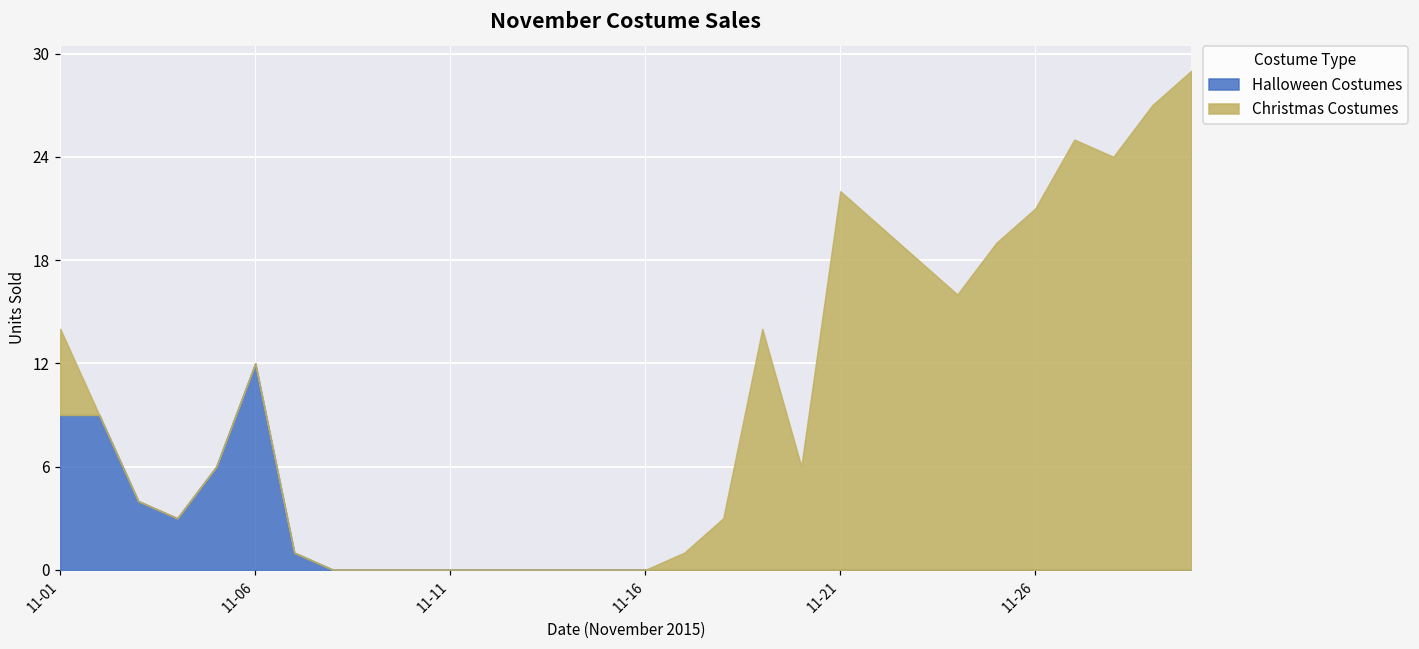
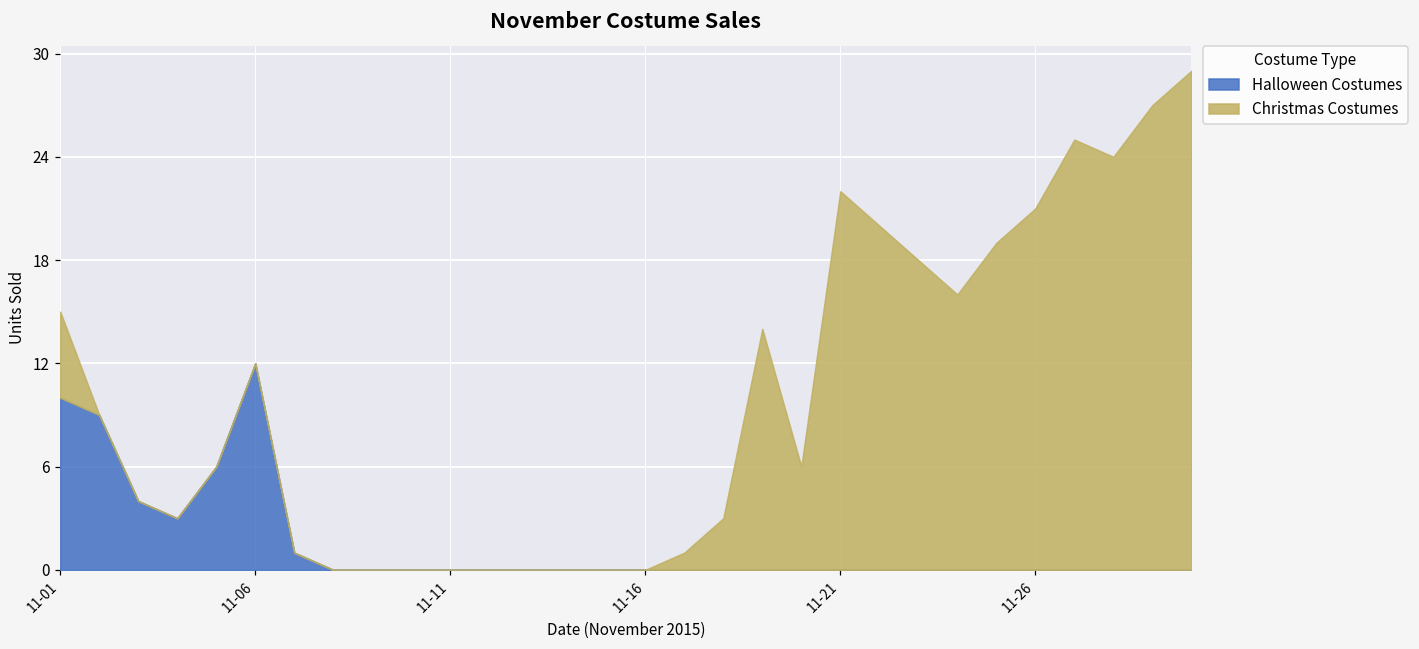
Halloween Costumes, 11-01: 9 -> 10
